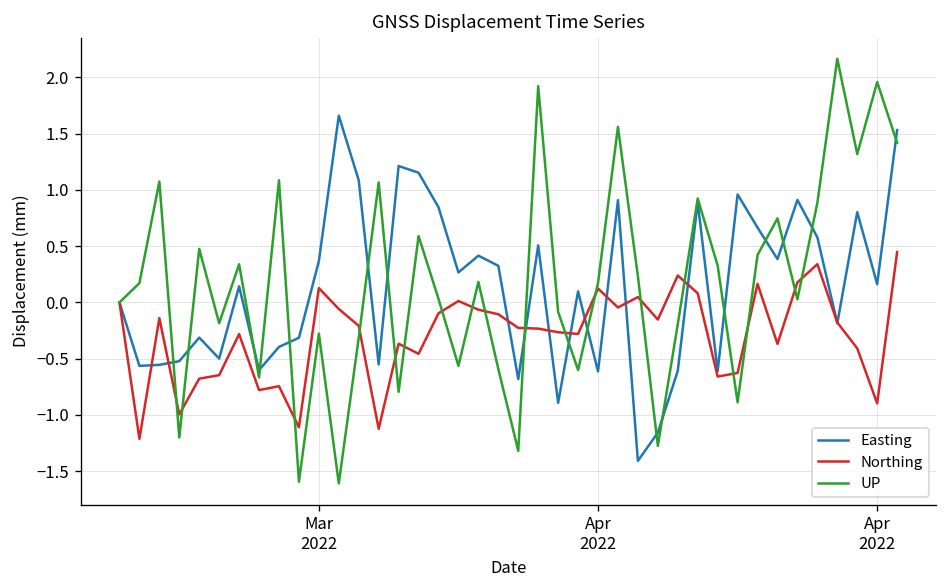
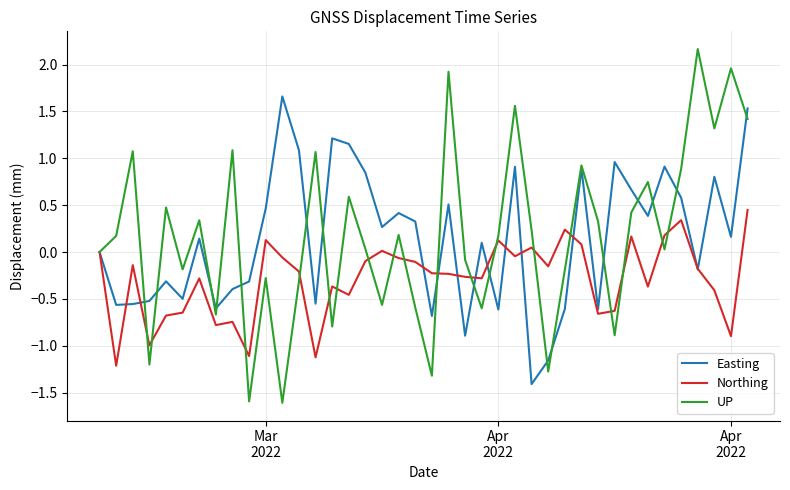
Easting, Mar 2022: 0.4 -> 0.5
